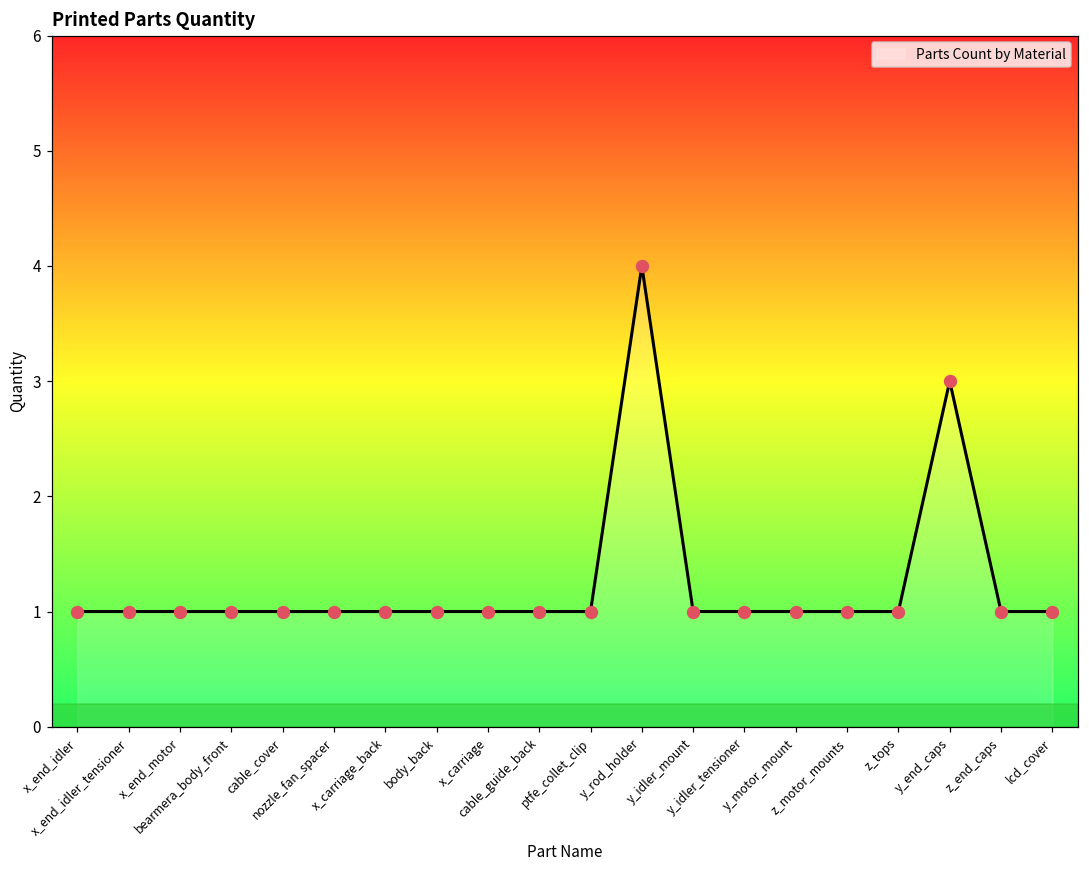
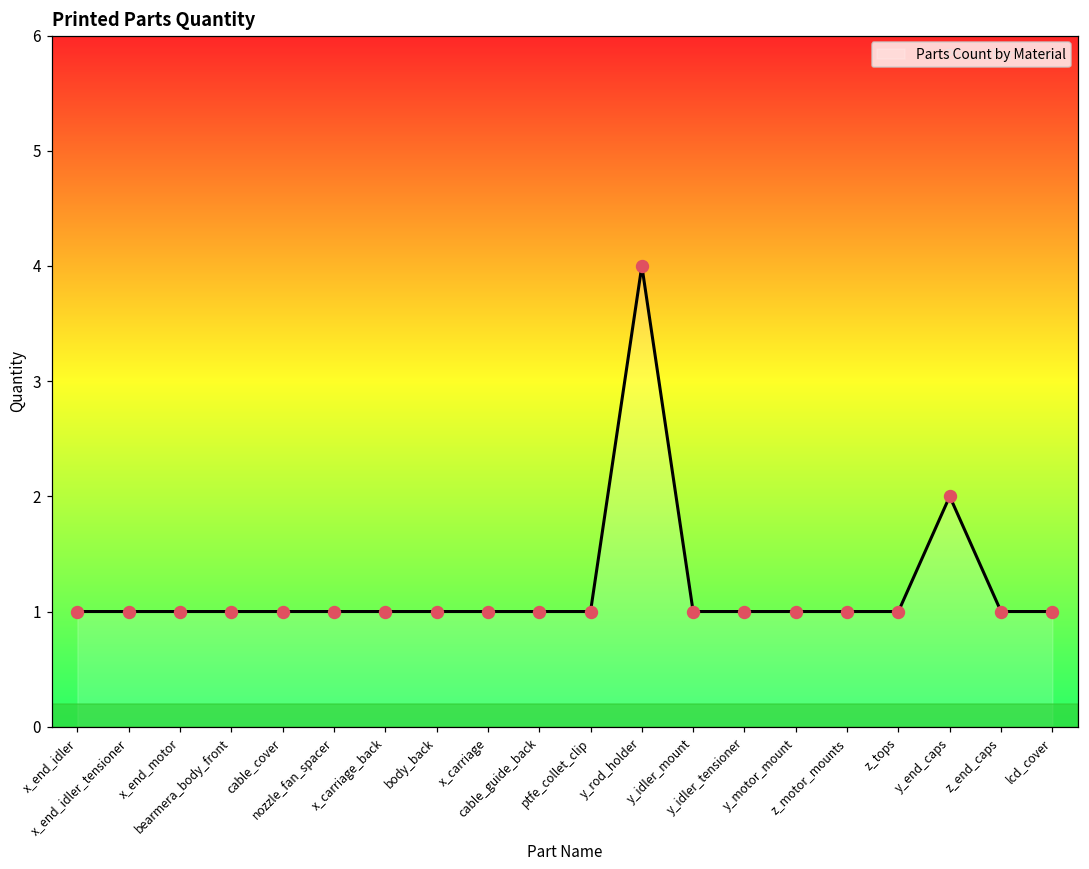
y_end_caps: 3 -> 2
